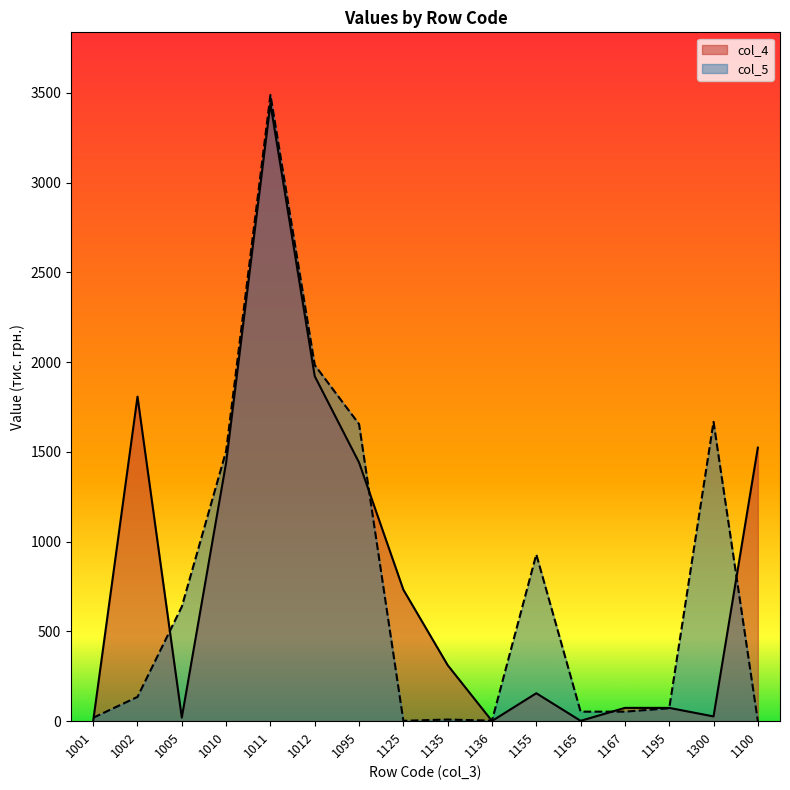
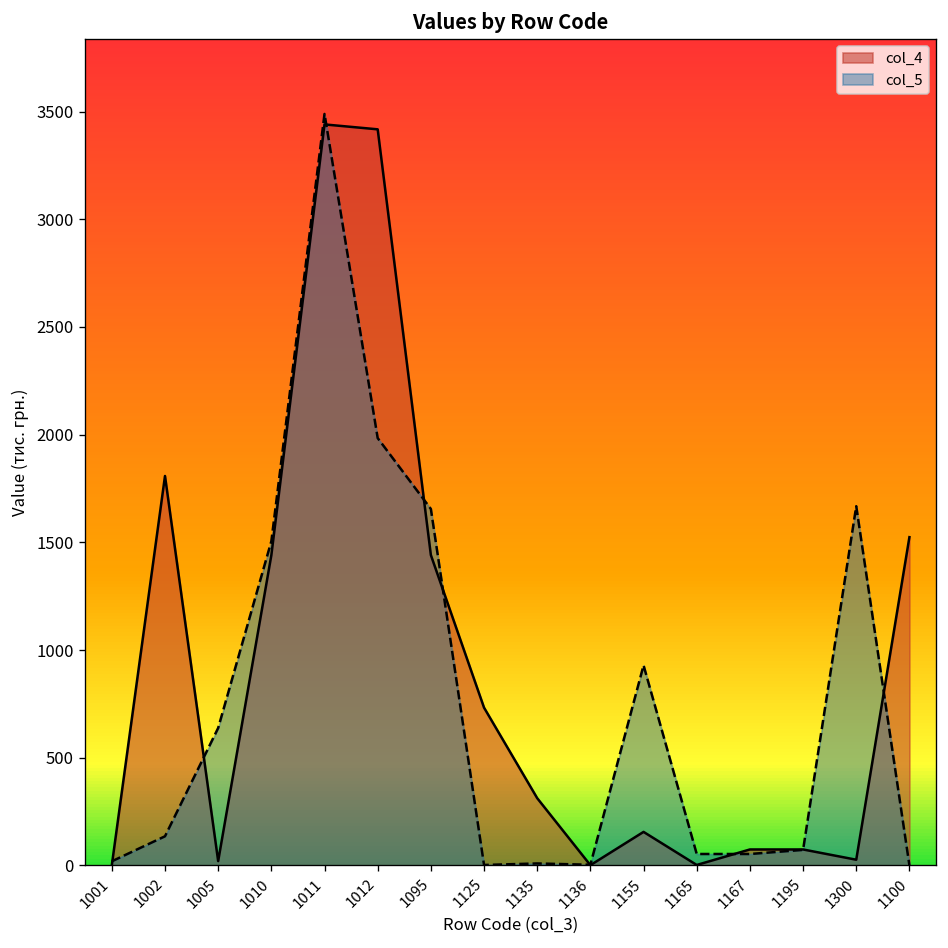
col_4, 1012: 1920 -> 3420
